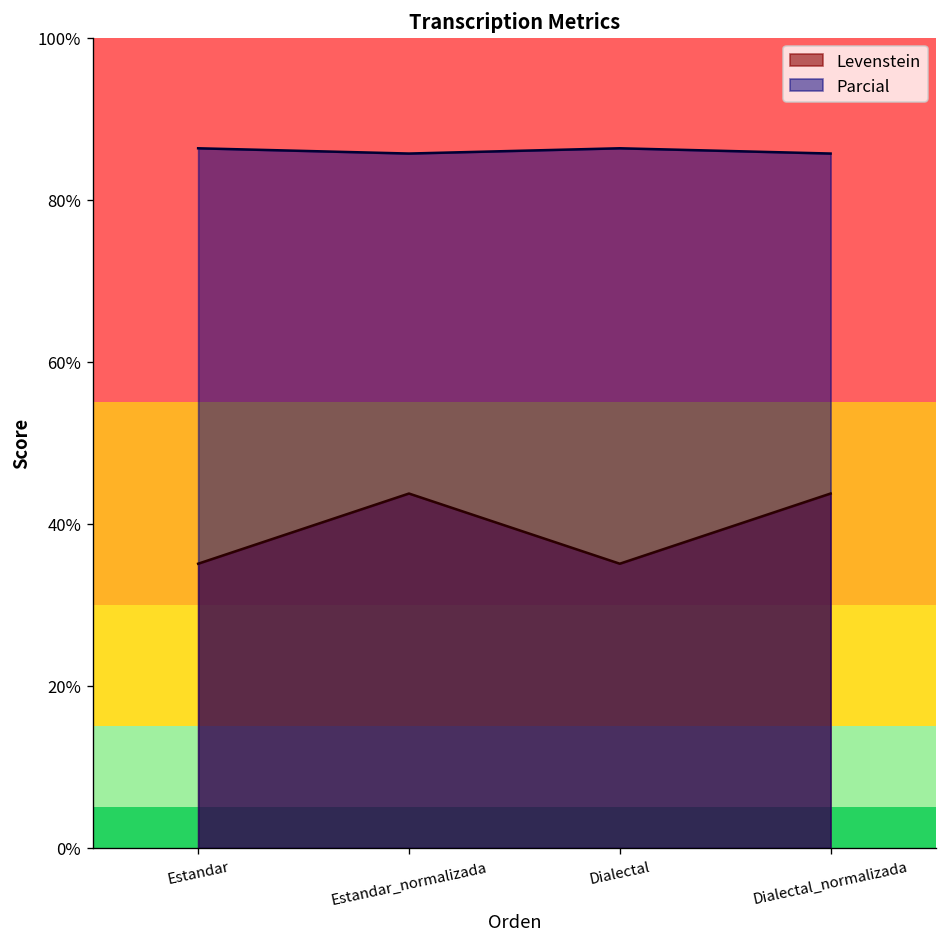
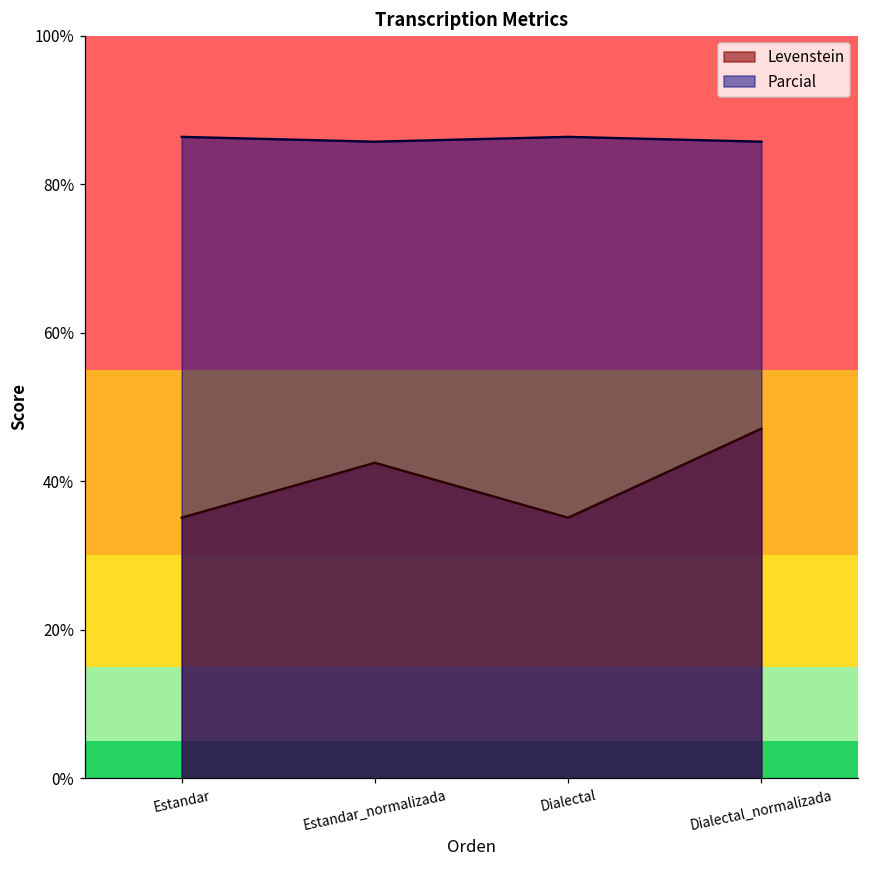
Levenstein, Estandar_normalizada: 44% -> 42%
Levenstein, Dialectal_normalizada: 44% -> 47%
